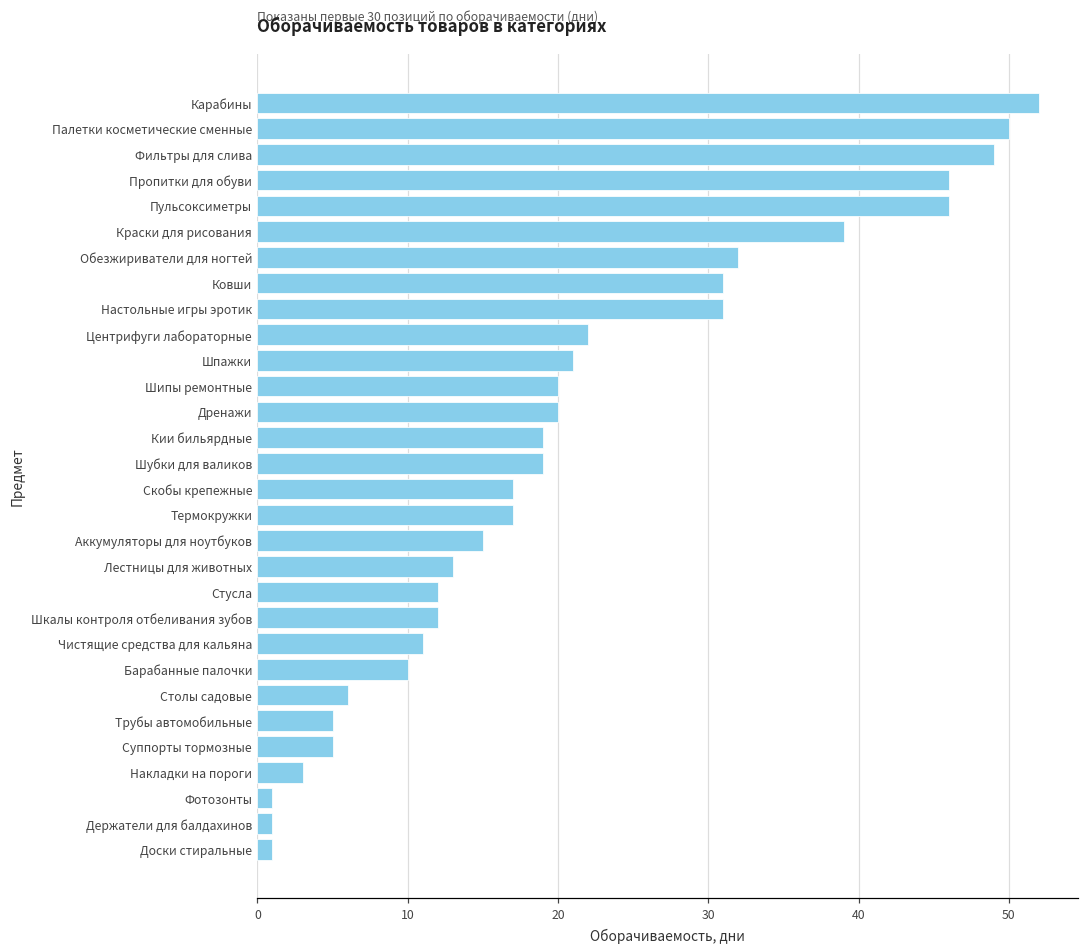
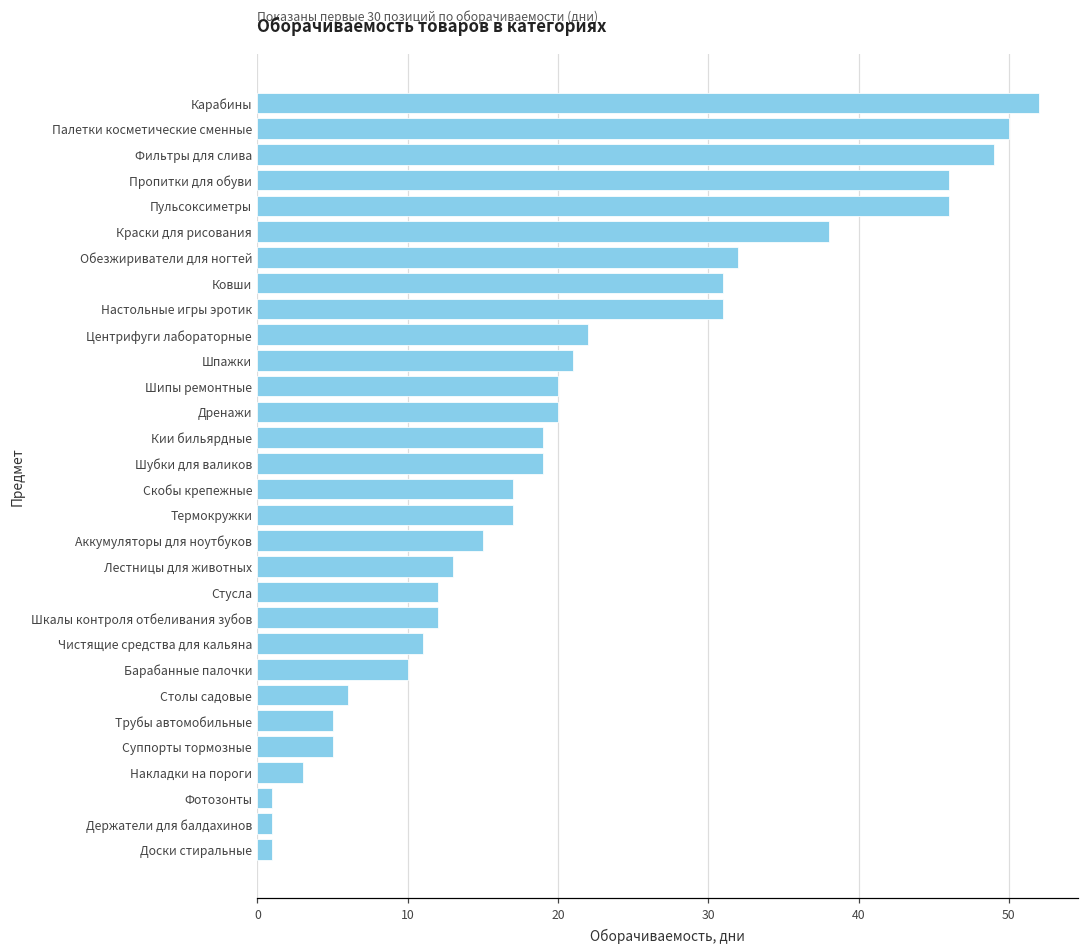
Краски для рисования: 39 -> 38
